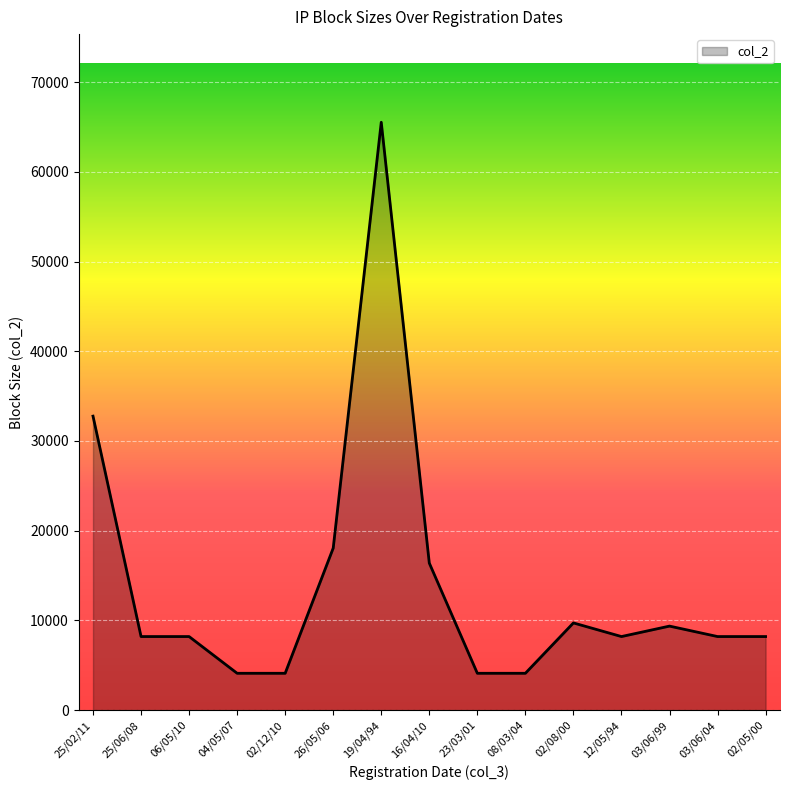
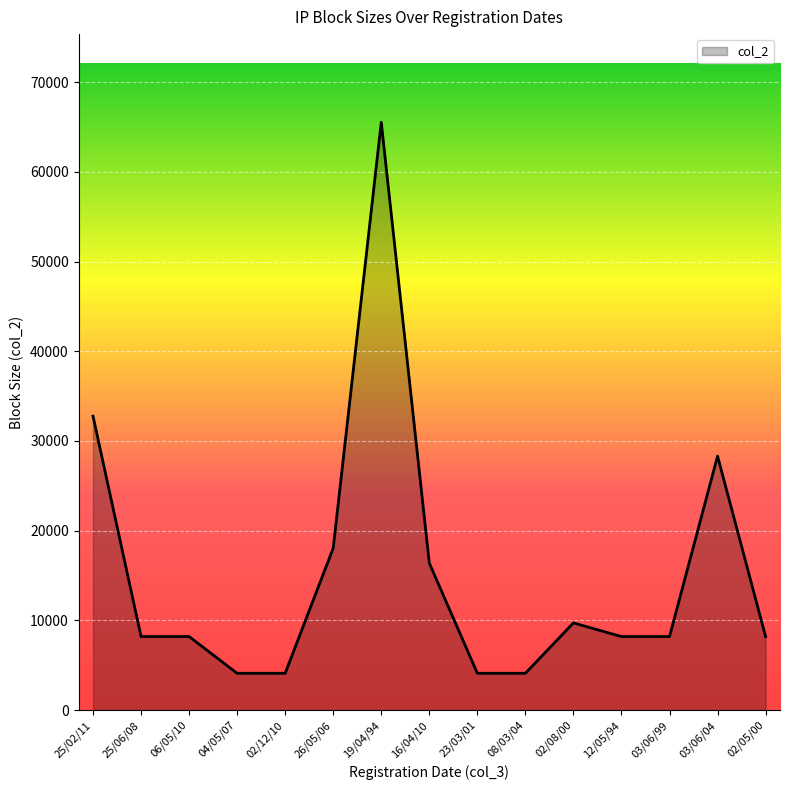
03/06/99: 9000 -> 8000
03/06/04: 8000 -> 28000
